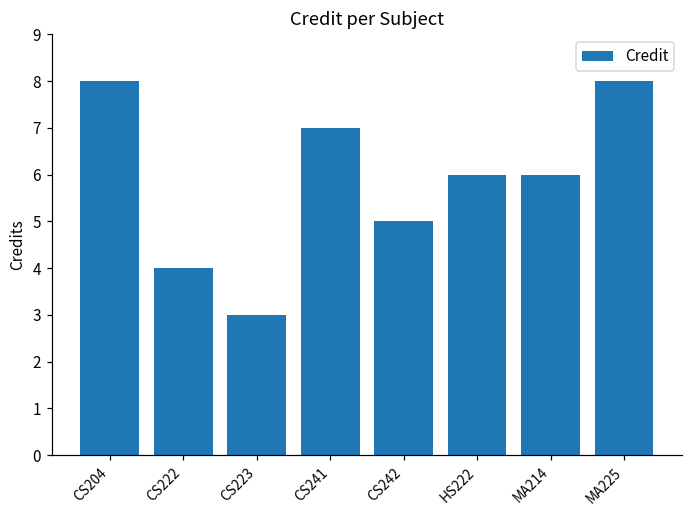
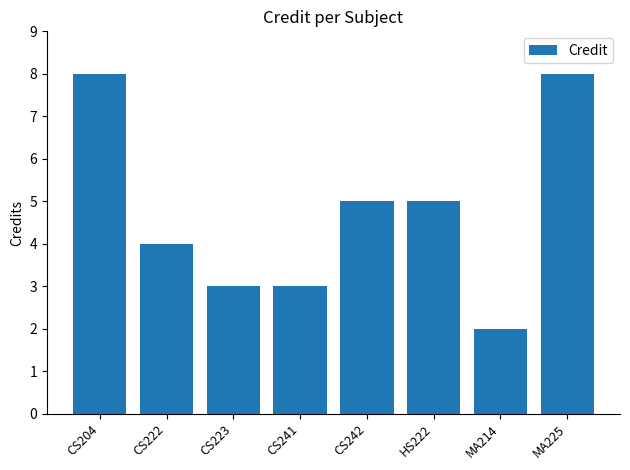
CS241: 7 -> 3
HS222: 6 -> 5
MA214: 6 -> 2
